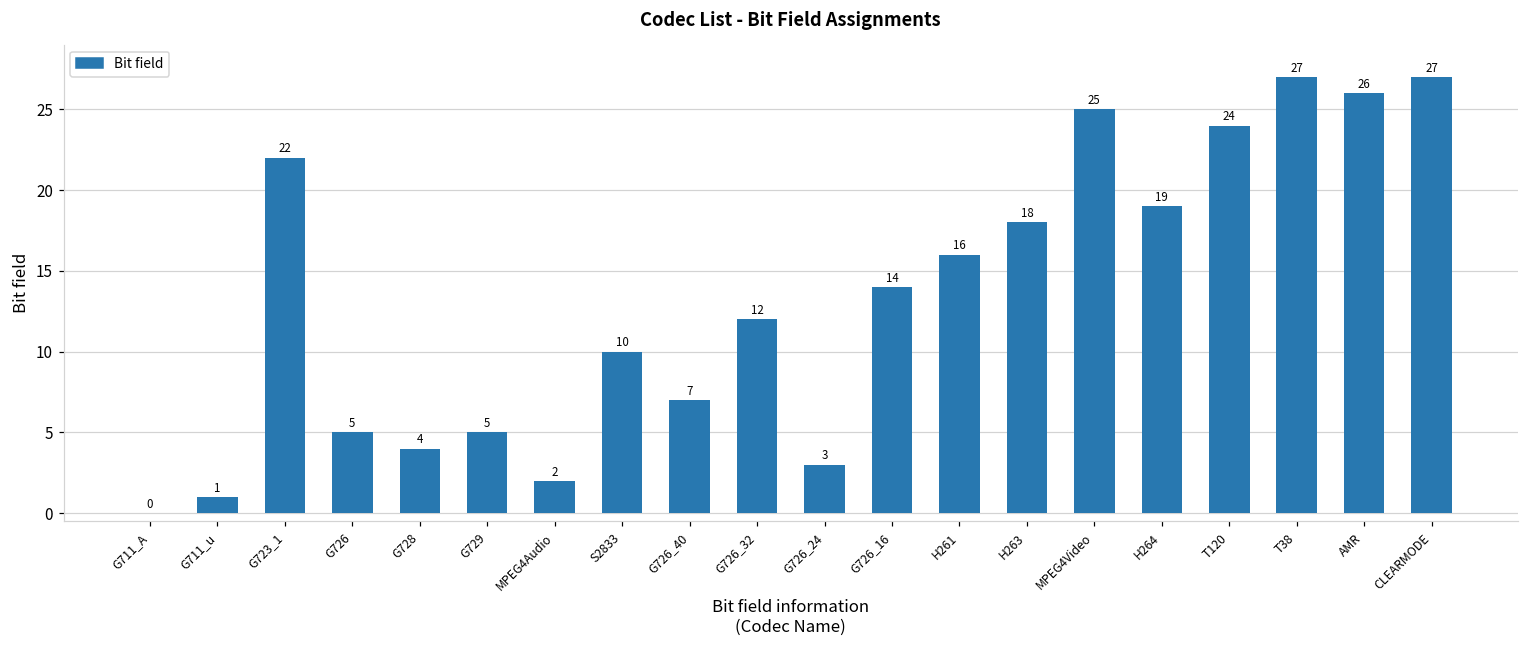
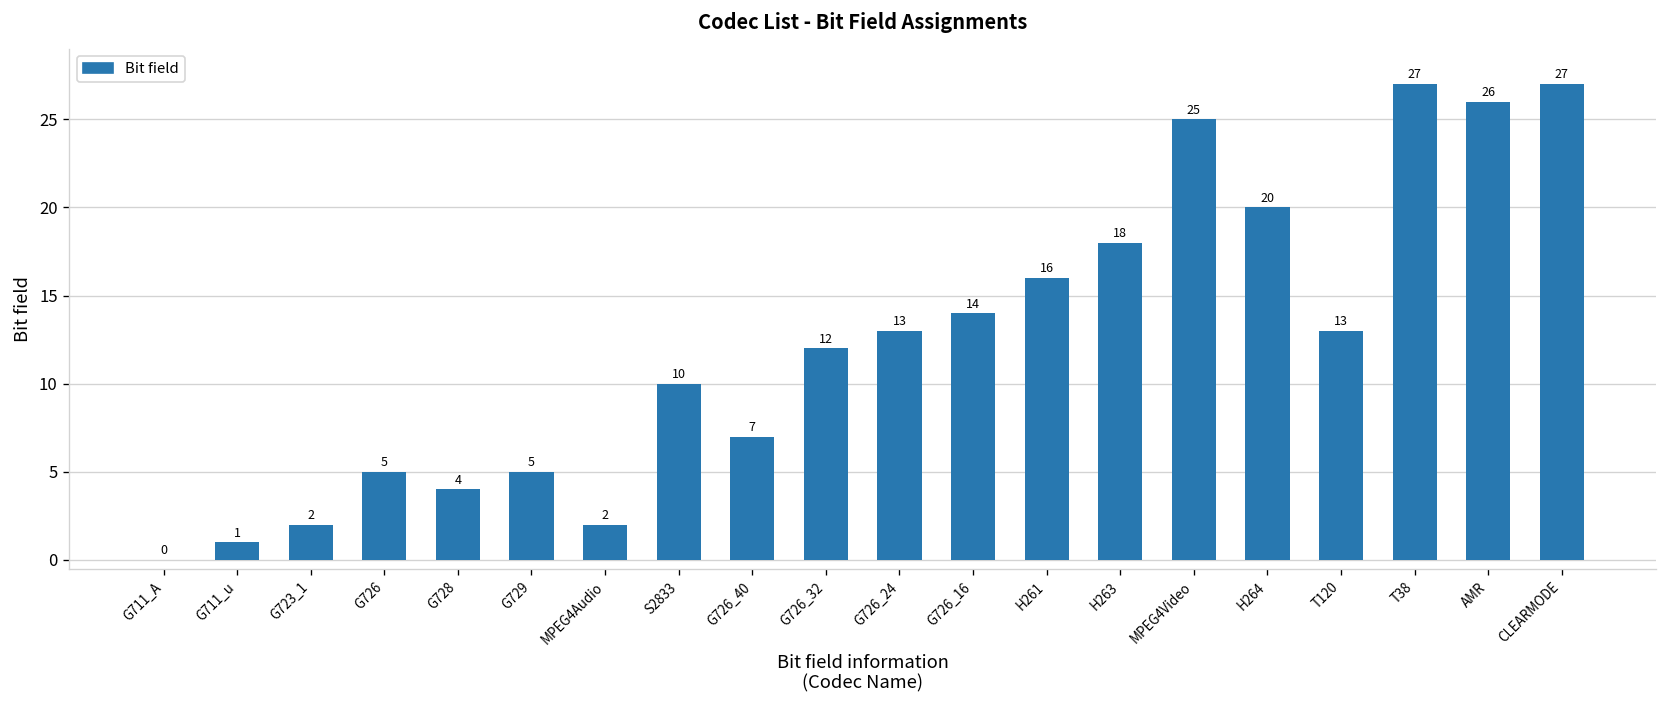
G723_1: 22 -> 2
G726_24: 3 -> 13
H264: 19 -> 20
T120: 24 -> 13
